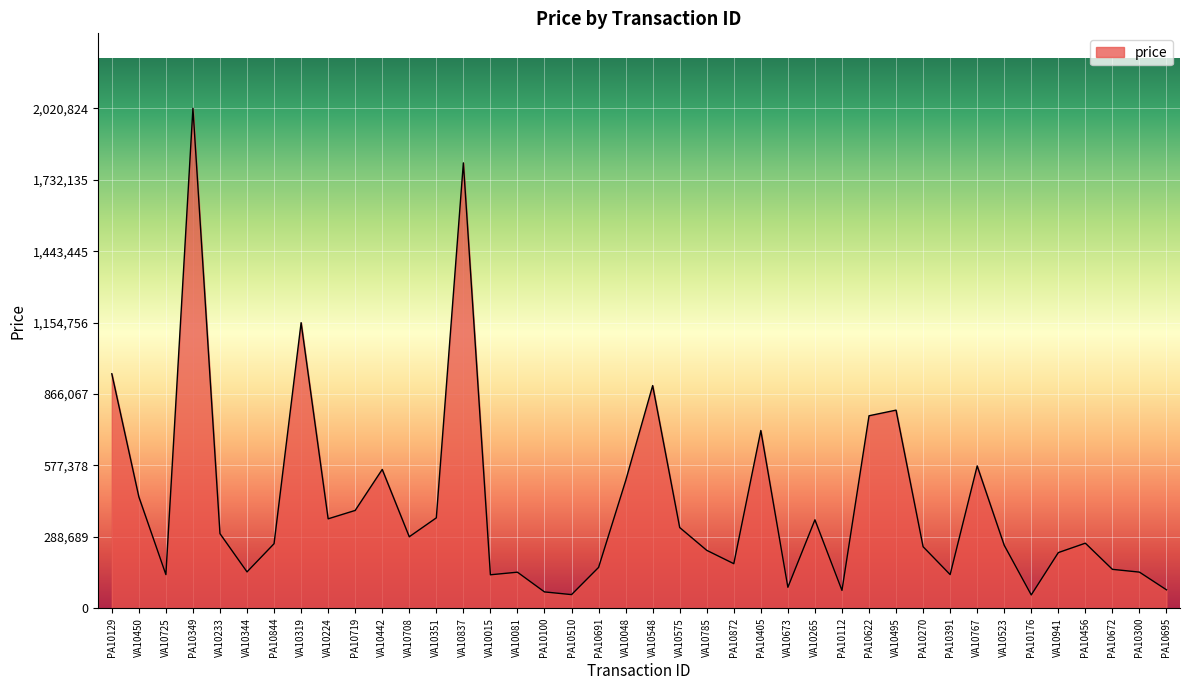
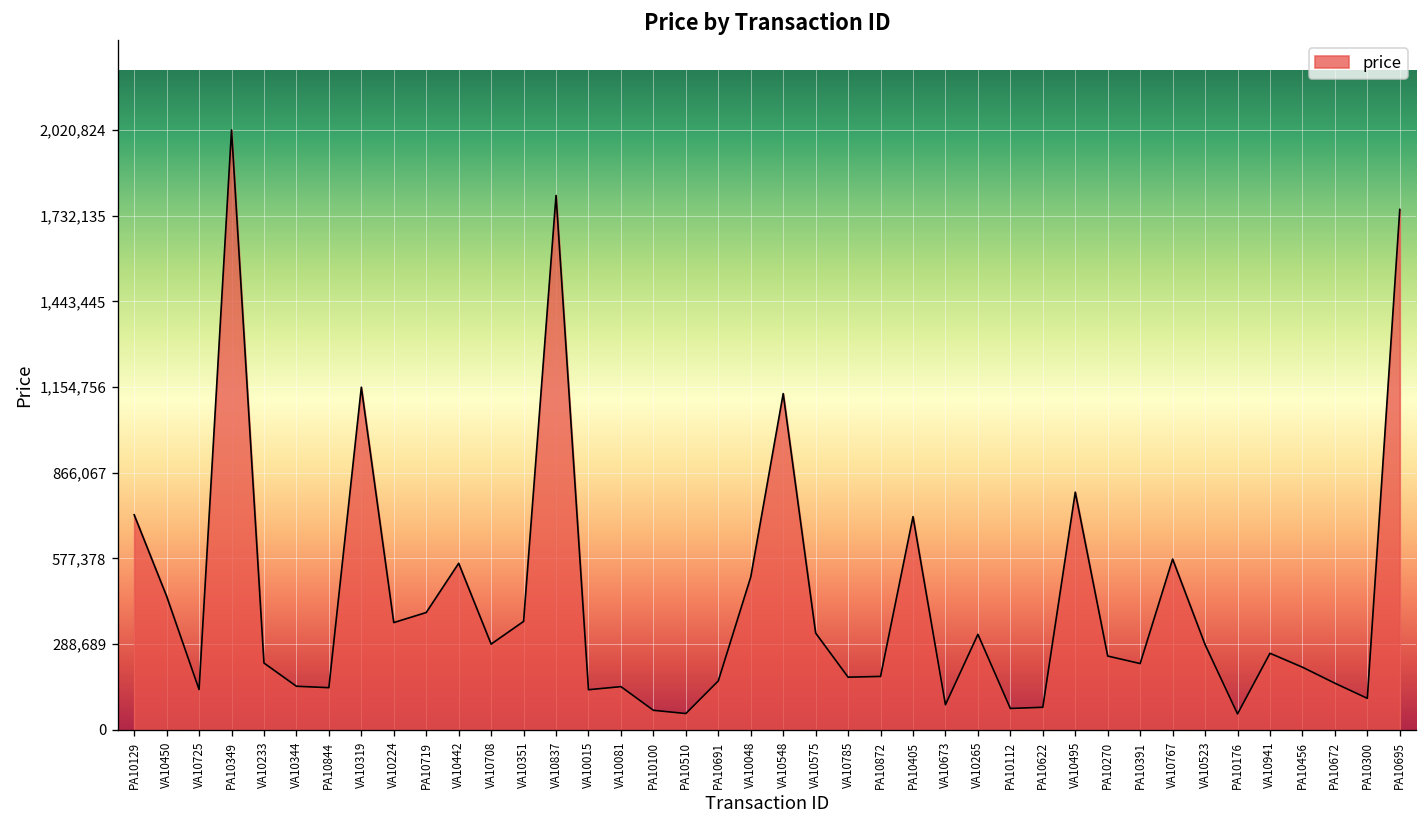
PA10129: 950,000 -> 720,000
VA10233: 300,000 -> 230,000
PA10844: 260,000 -> 140,000
VA10548: 900,000 -> 1,130,000
VA10785: 230,000 -> 180,000
VA10265: 360,000 -> 320,000
PA10622: 780,000 -> 80,000
PA10391: 140,000 -> 220,000
VA10523: 250,000 -> 290,000
VA10941: 220,000 -> 260,000
PA10456: 260,000 -> 210,000
PA10300: 150,000 -> 110,000
PA10695: 70,000 -> 1,750,000
